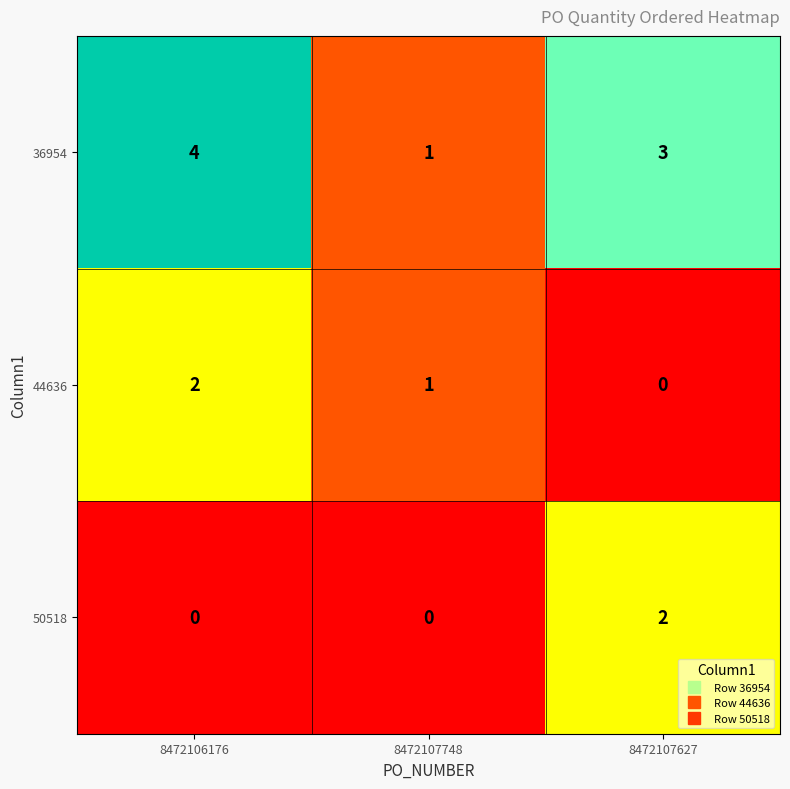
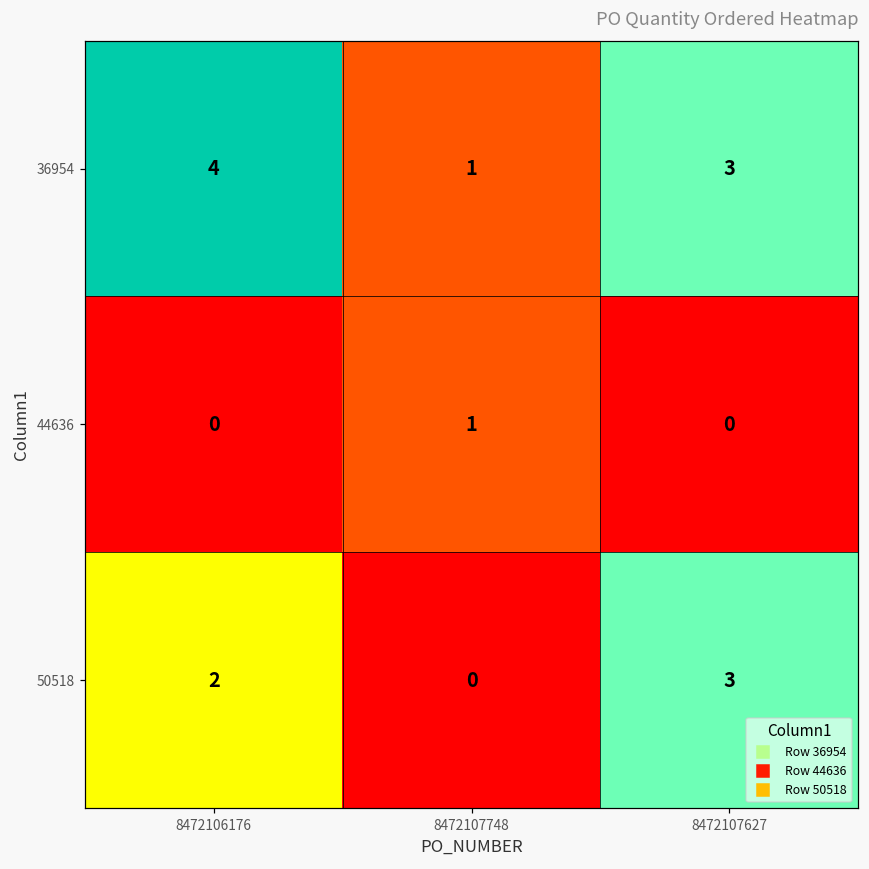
44636, 8472106176: 2 -> 0
50518, 8472106176: 0 -> 2
50518, 8472107627: 2 -> 3
